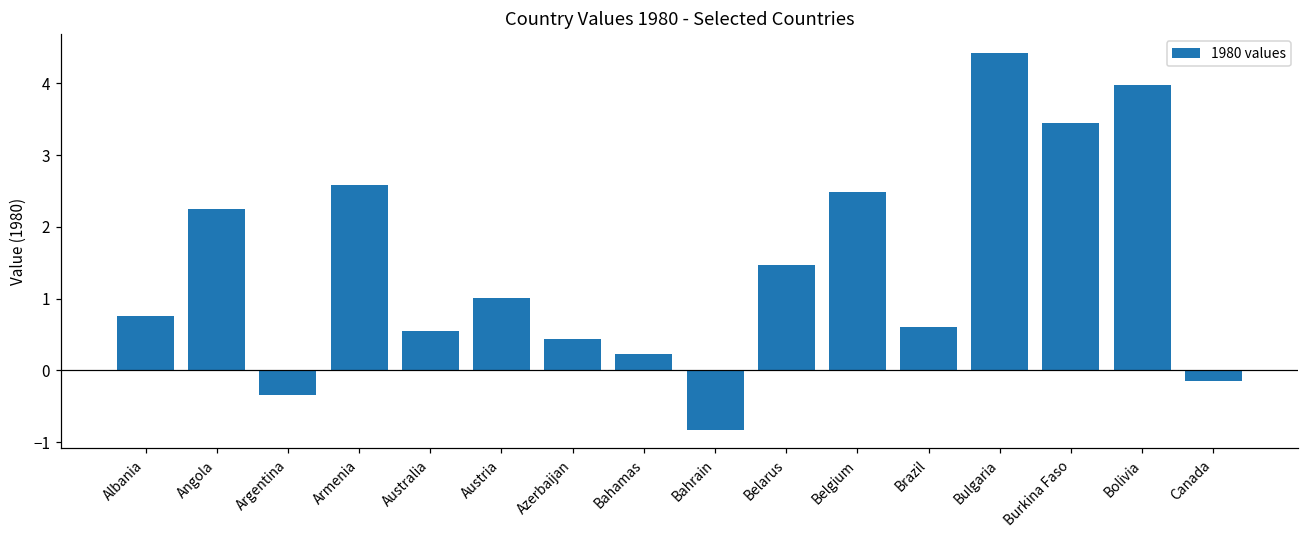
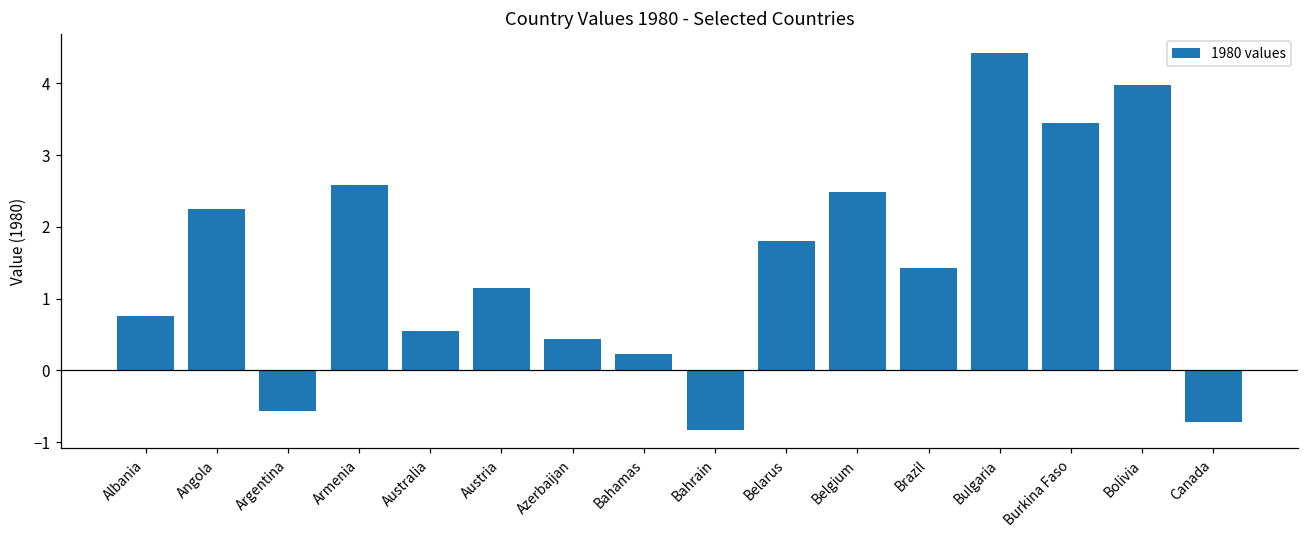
Argentina: -0.3 -> -0.6
Austria: 1.0 -> 1.1
Belarus: 1.5 -> 1.8
Brazil: 0.6 -> 1.4
Canada: -0.1 -> -0.7
